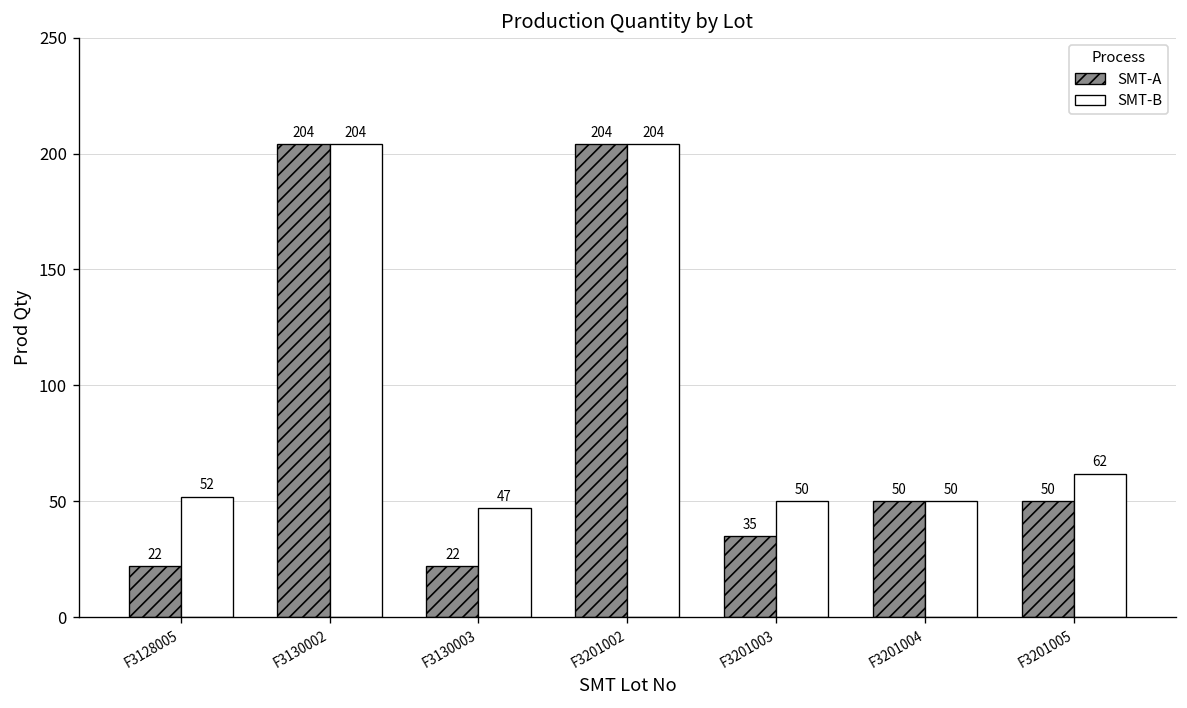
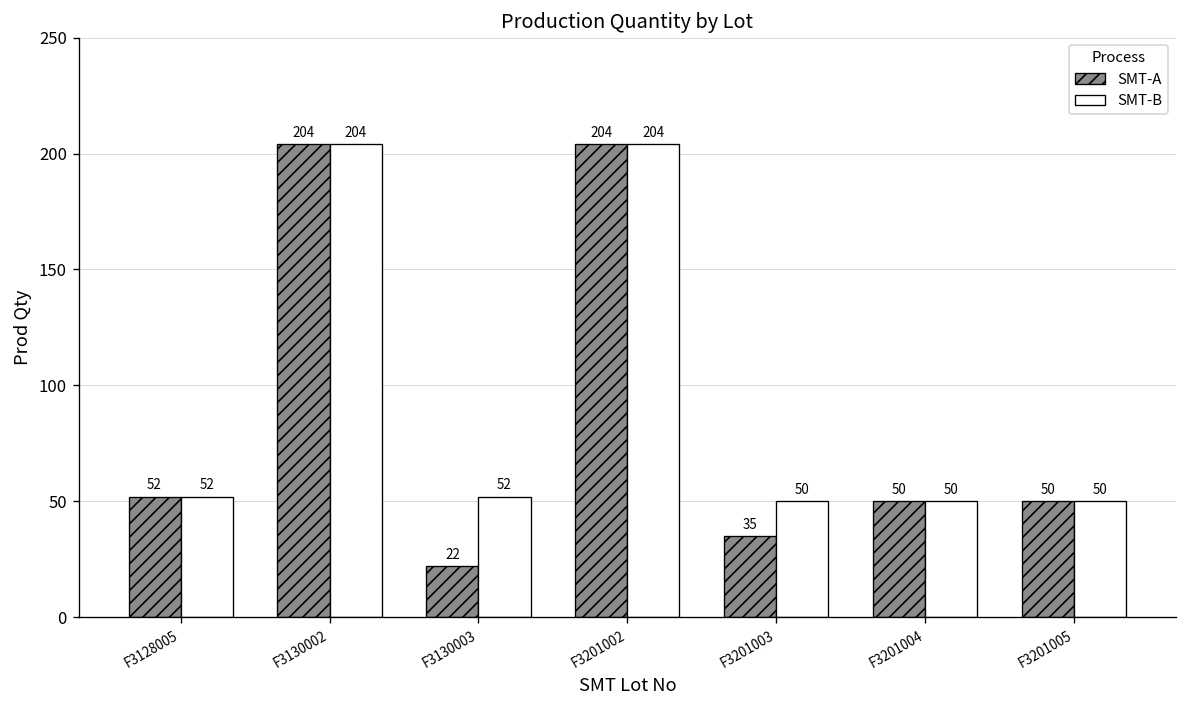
SMT-A, F3128005: 22 -> 52
SMT-B, F3130003: 47 -> 52
SMT-B, F3201005: 62 -> 50
